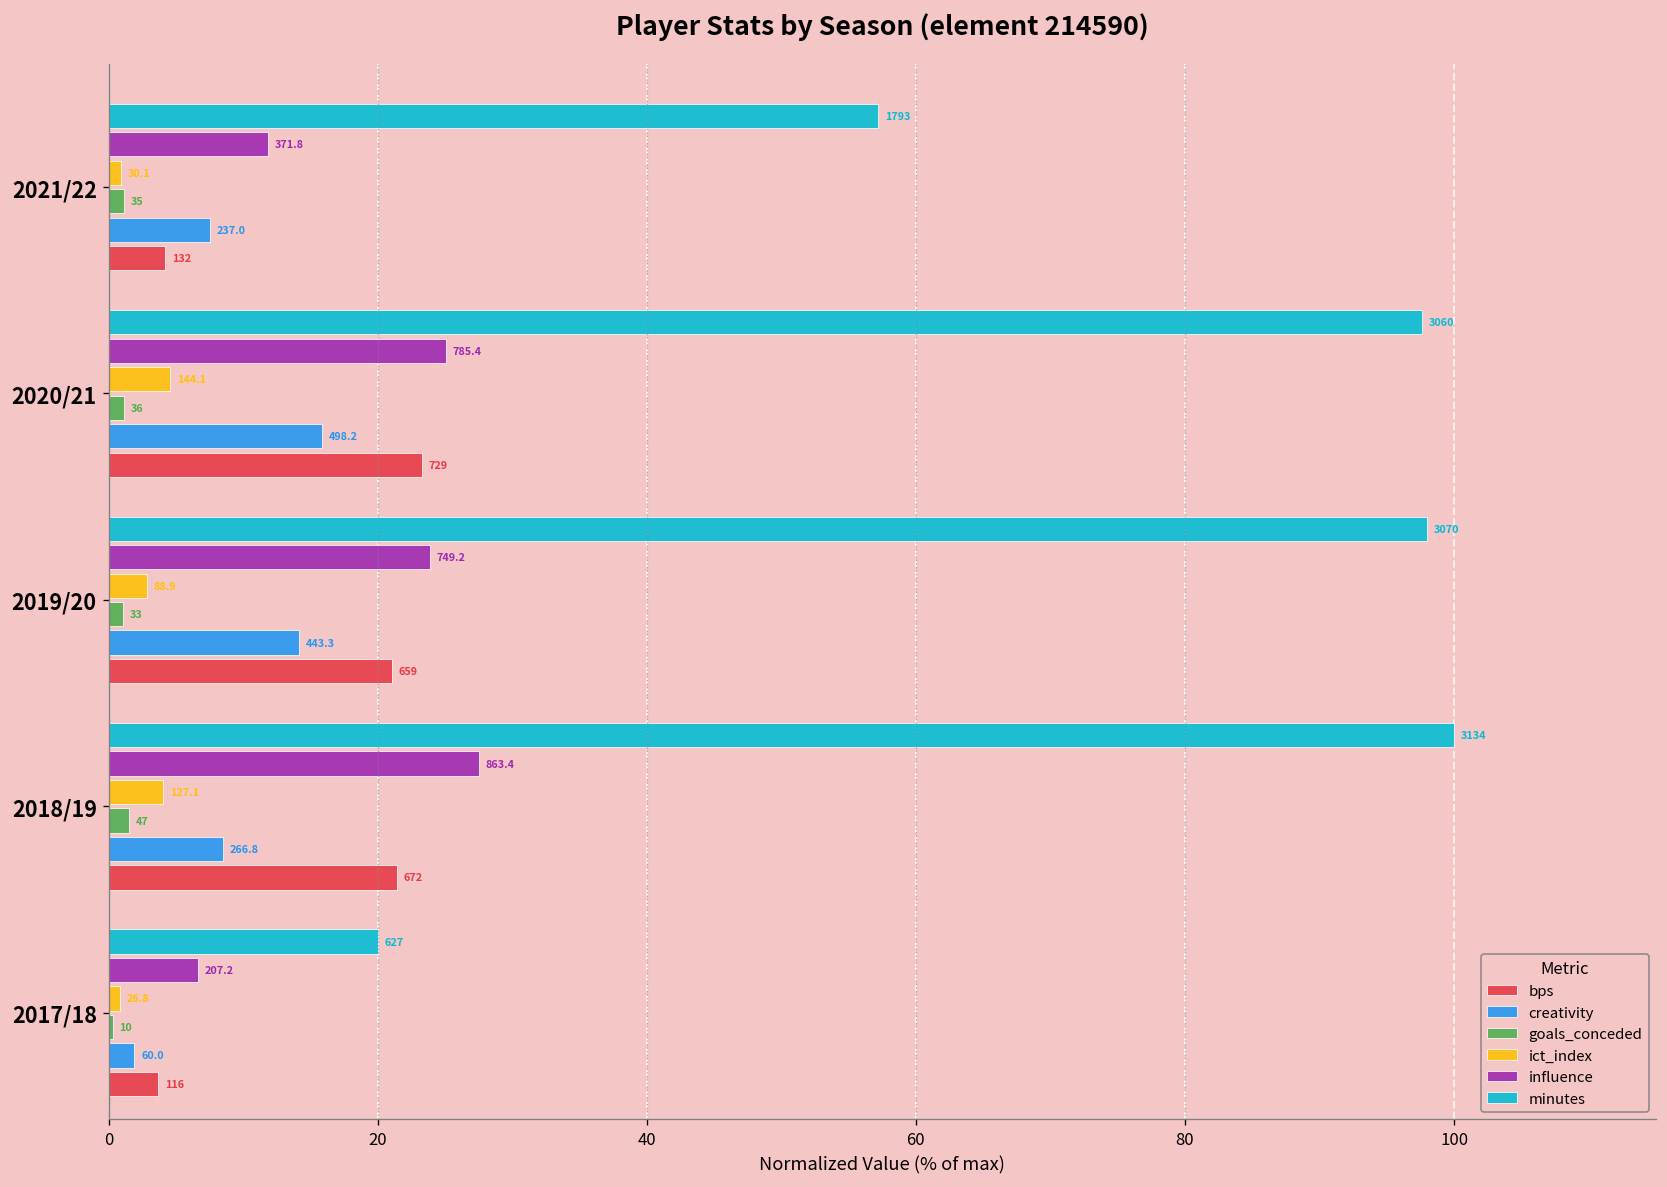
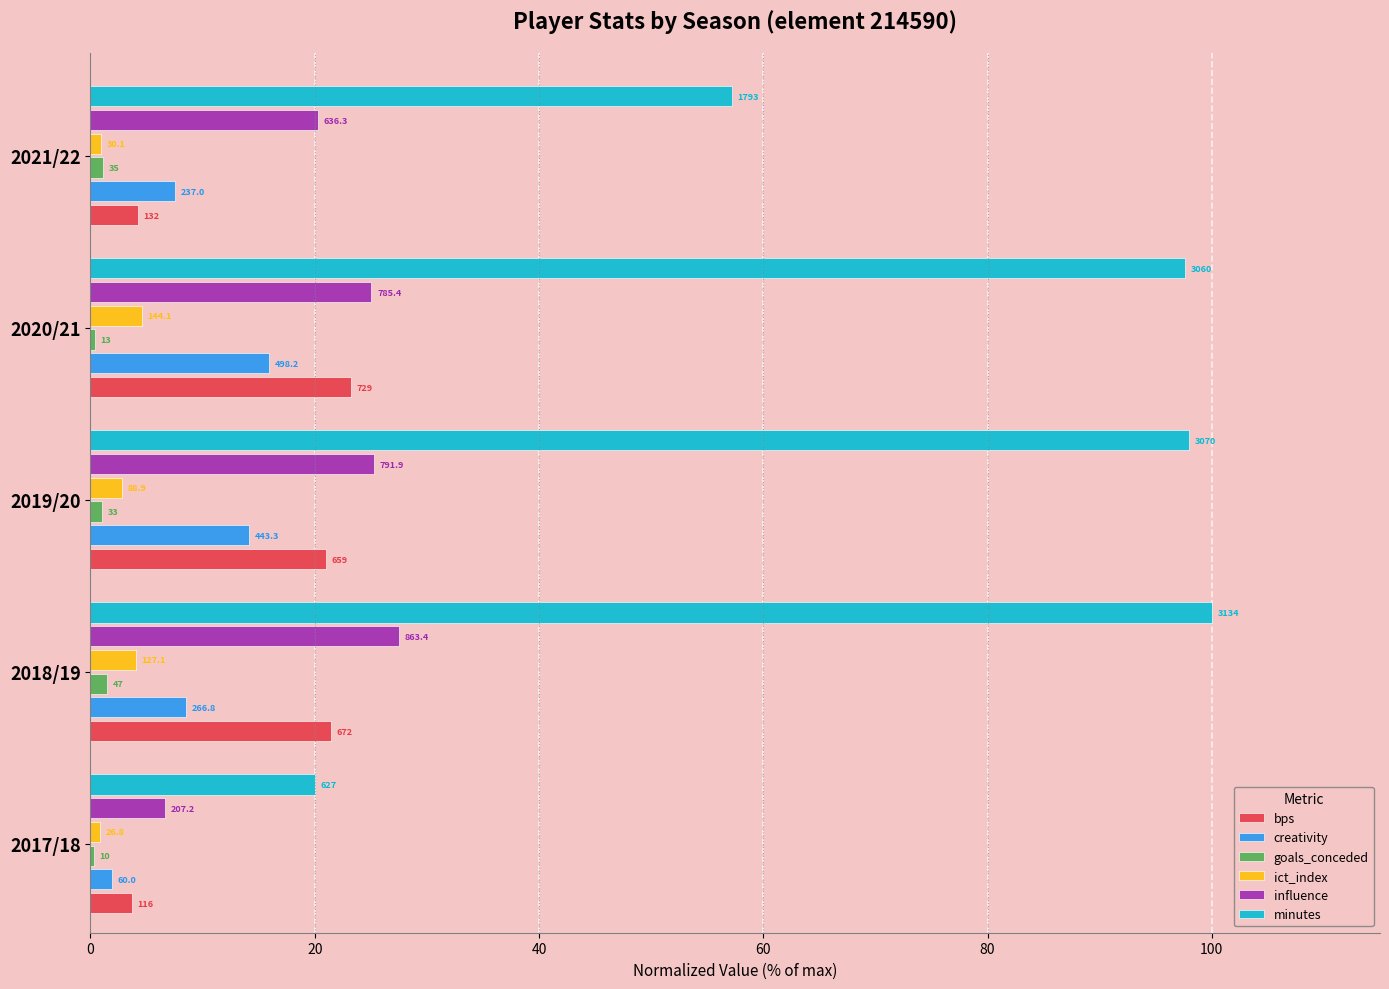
influence, 2021/22: 371.8 -> 636.3
goals_conceded, 2020/21: 36 -> 13
influence, 2019/20: 749.2 -> 791.9
